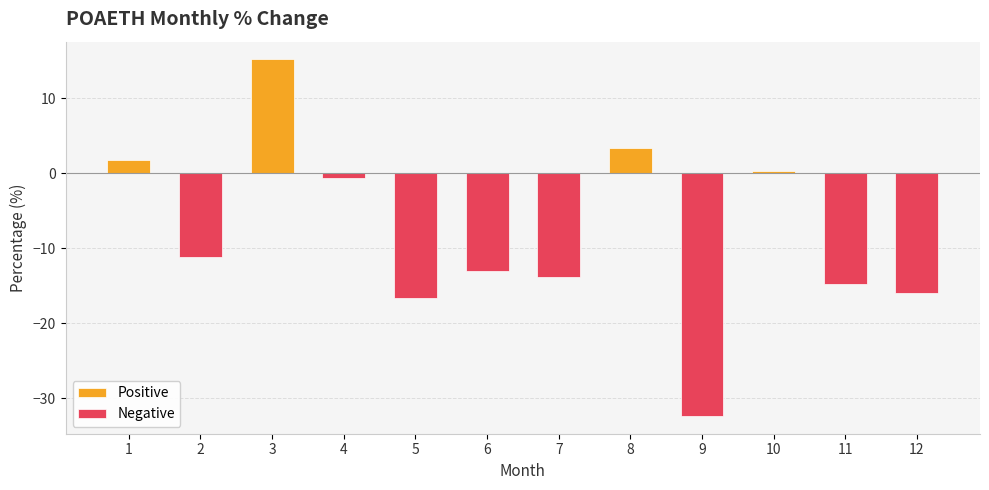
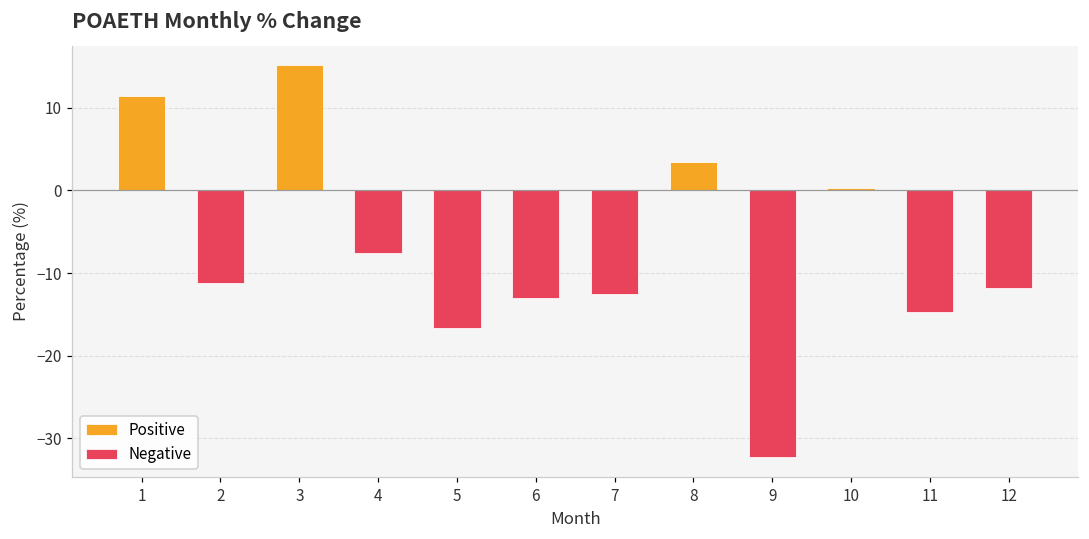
Positive, 1: 2 -> 11
Negative, 4: -1 -> -8
Negative, 7: -14 -> -13
Negative, 12: -16 -> -12
